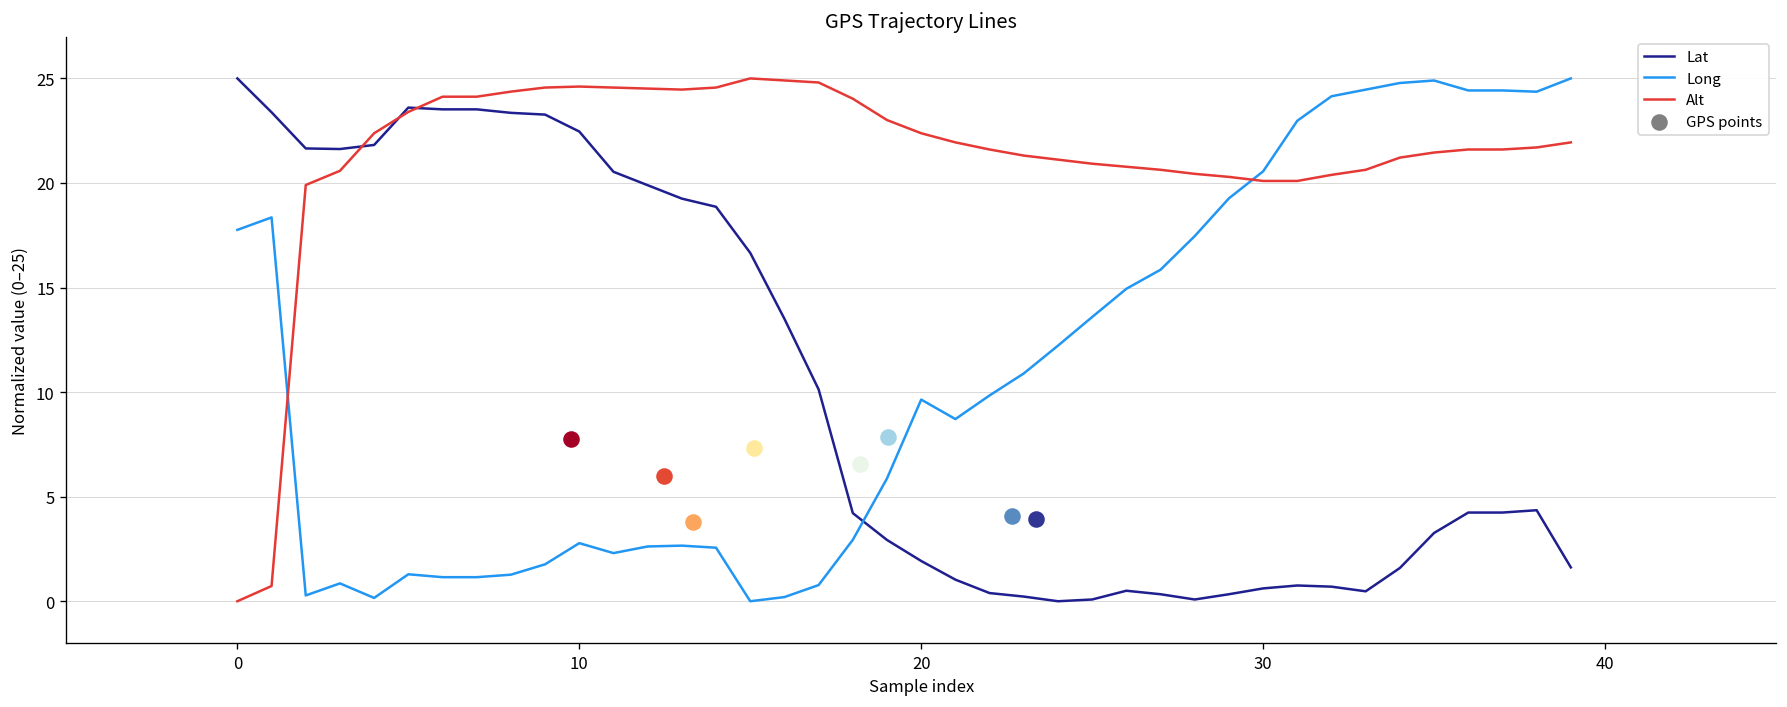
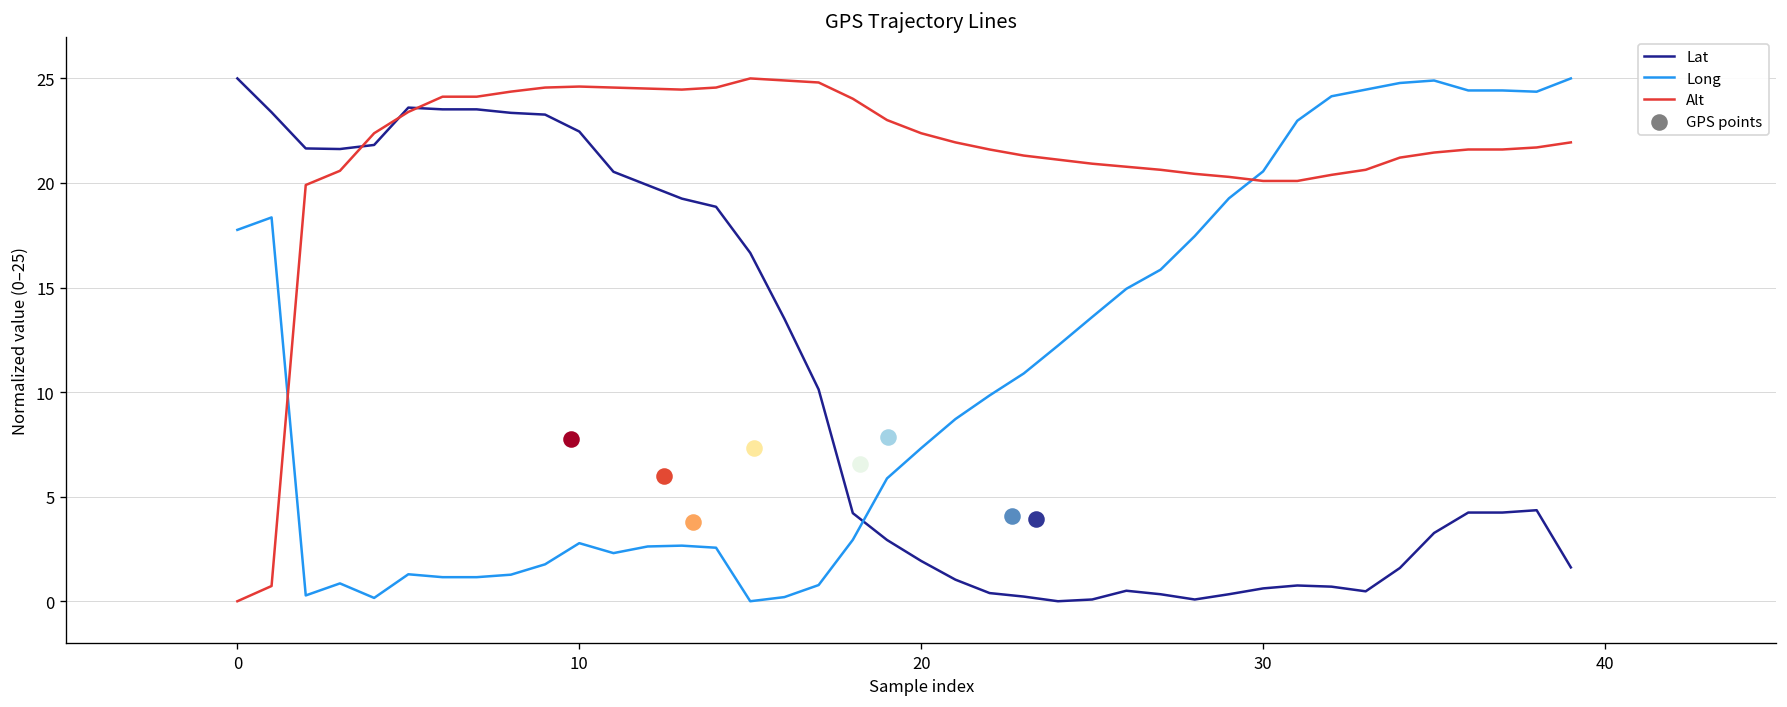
Long, 20: 9.6 -> 7.3
